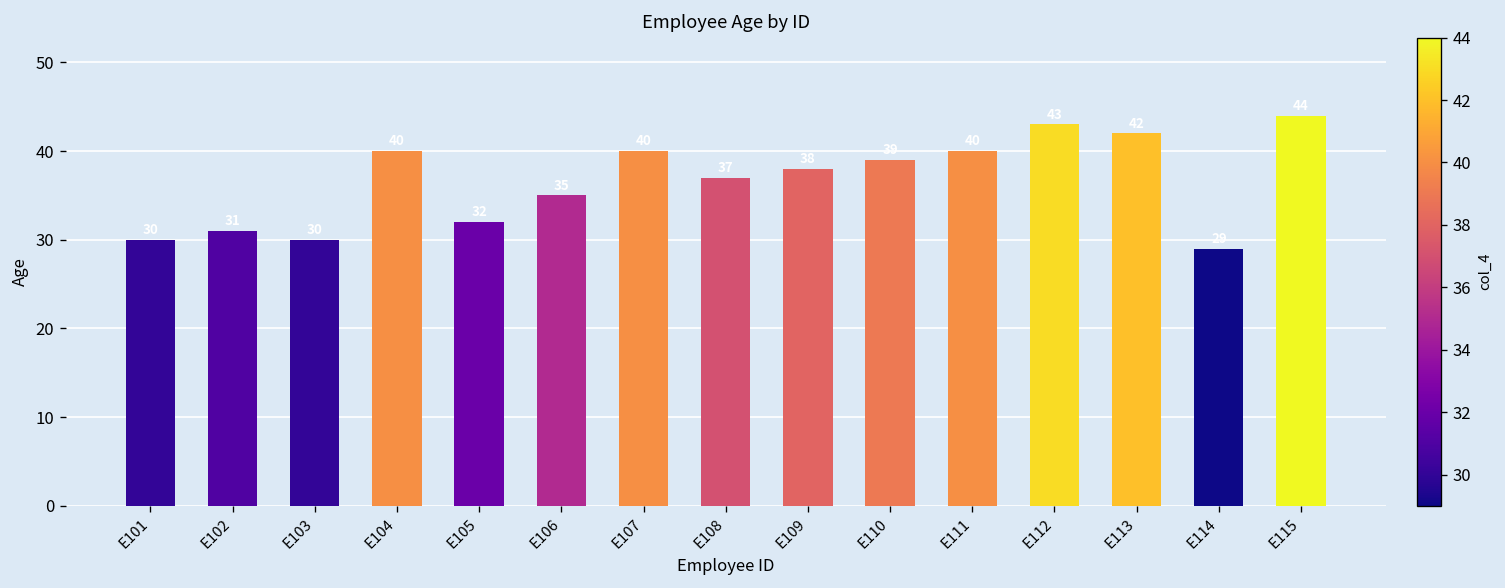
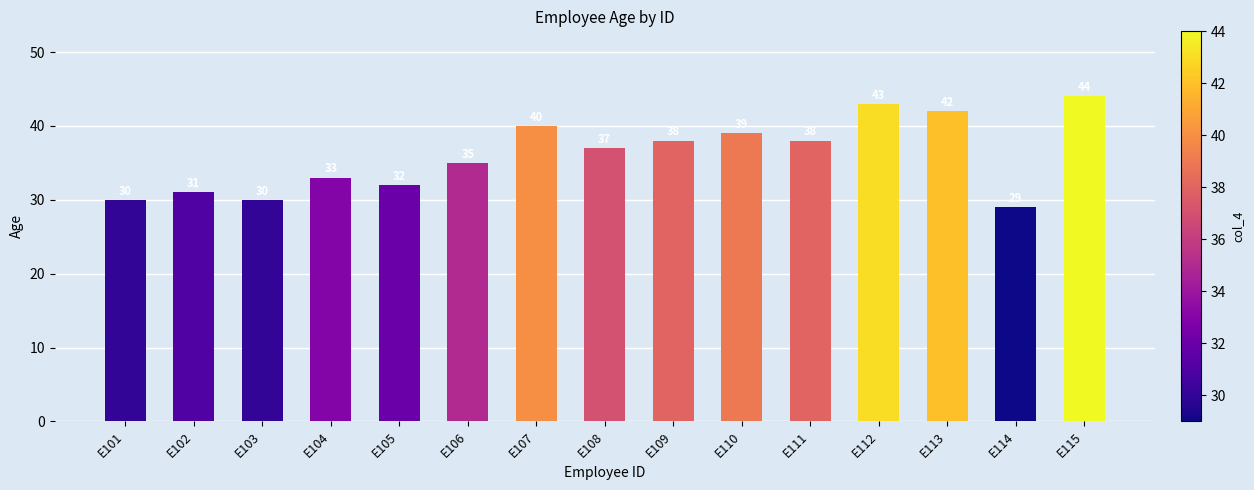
E104: 40 -> 33
E111: 40 -> 38
